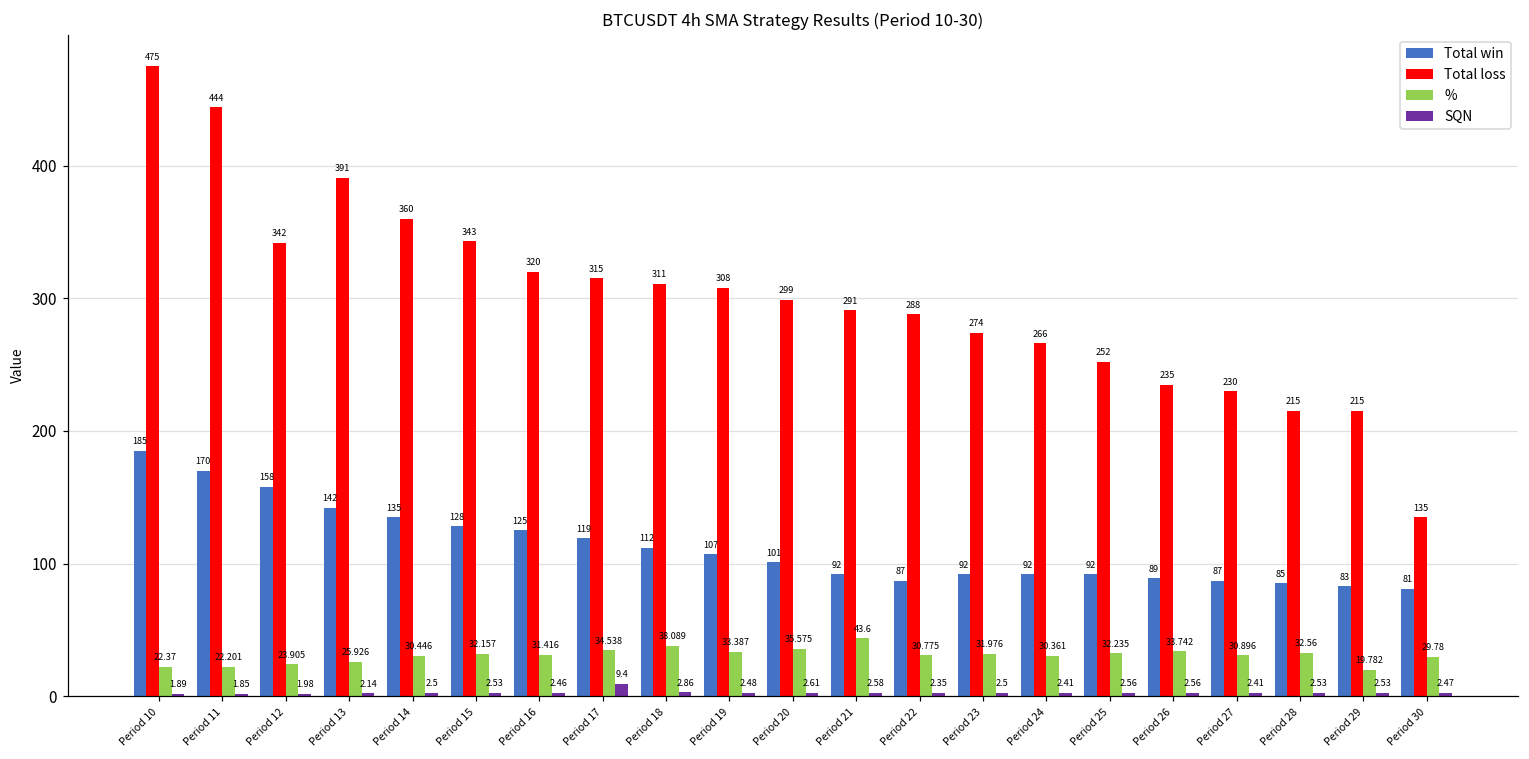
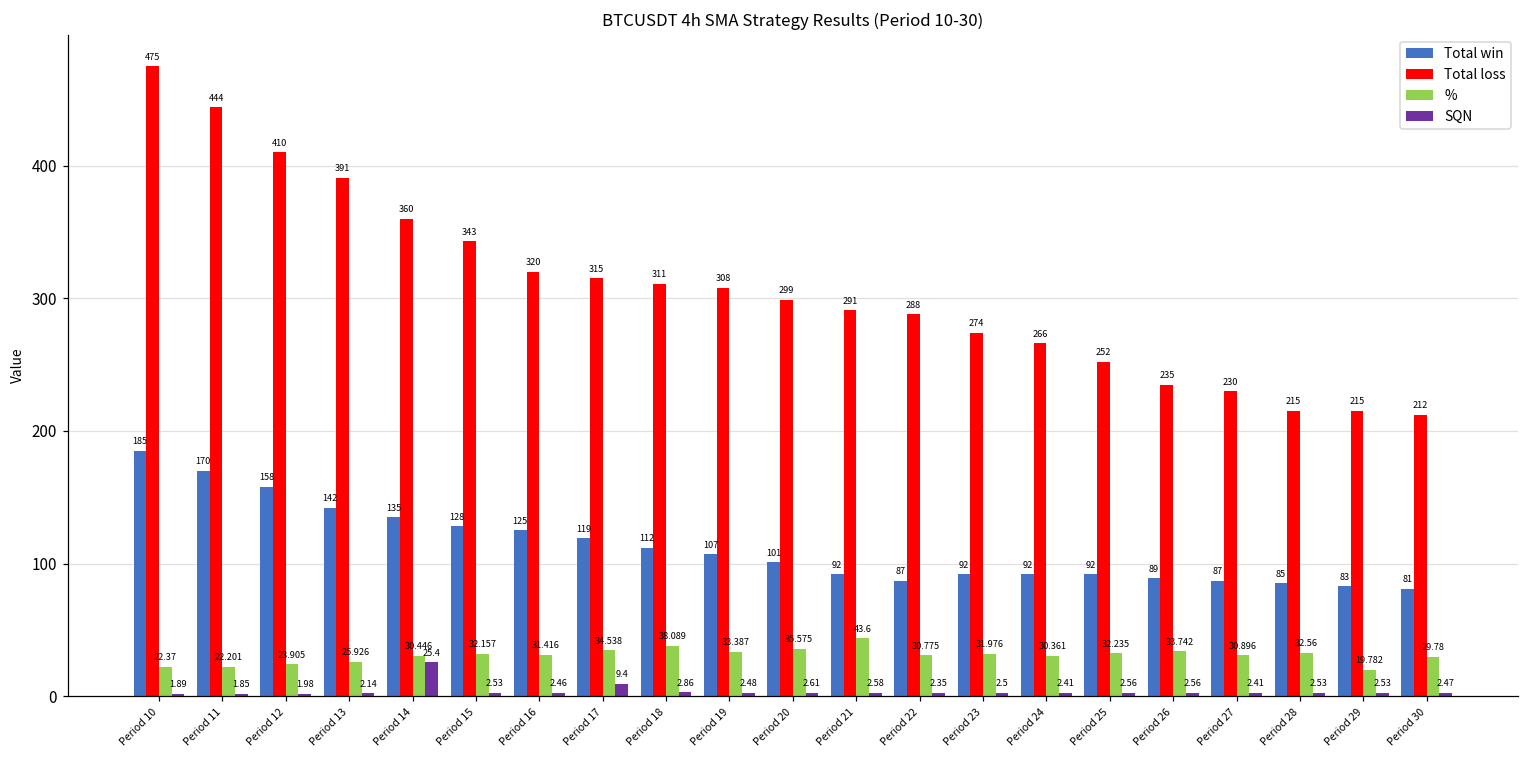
Total loss, Period 12: 342 -> 410
SQN, Period 14: 2.5 -> 25.4
Total loss, Period 30: 135 -> 212
